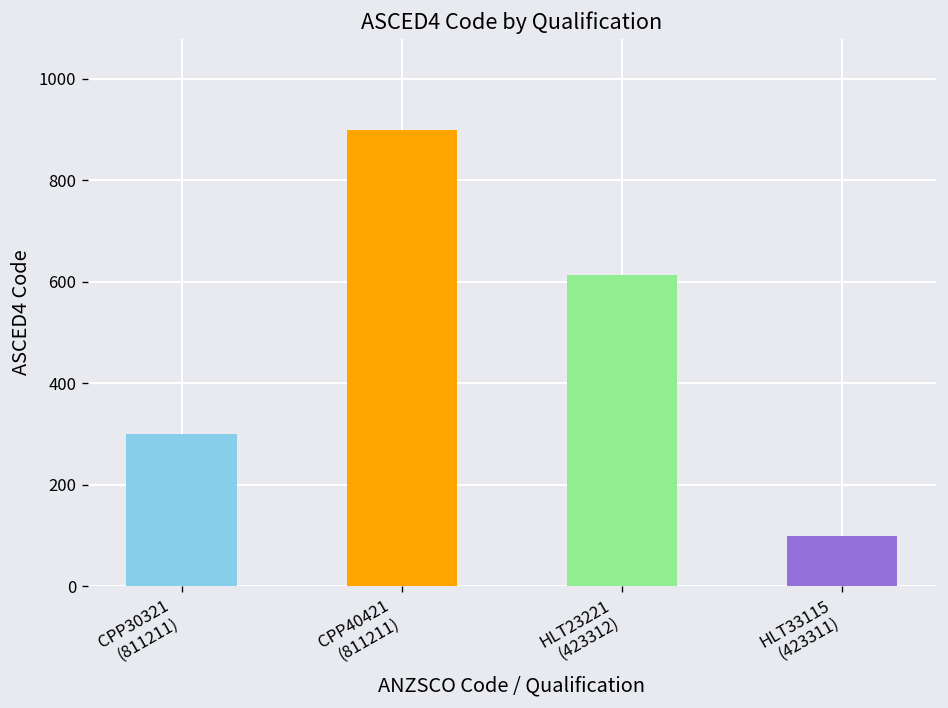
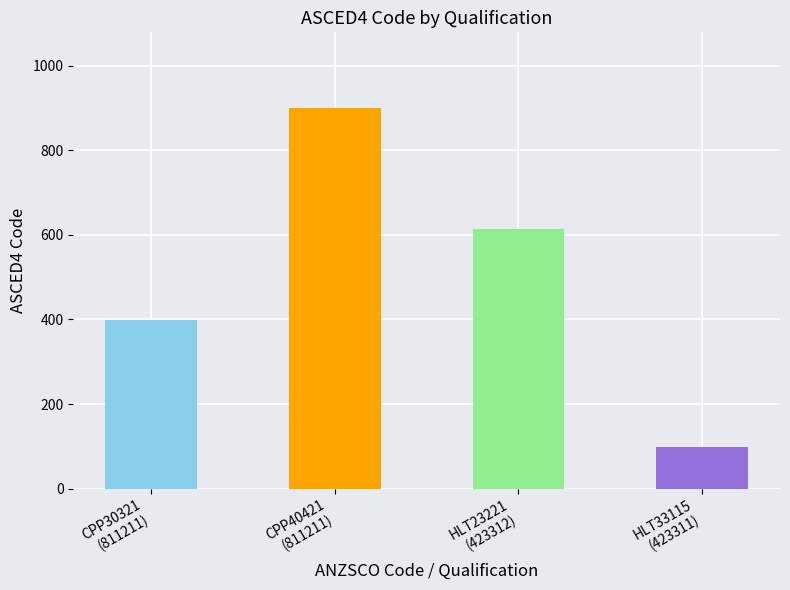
CPP30321 (811211): 300 -> 400
